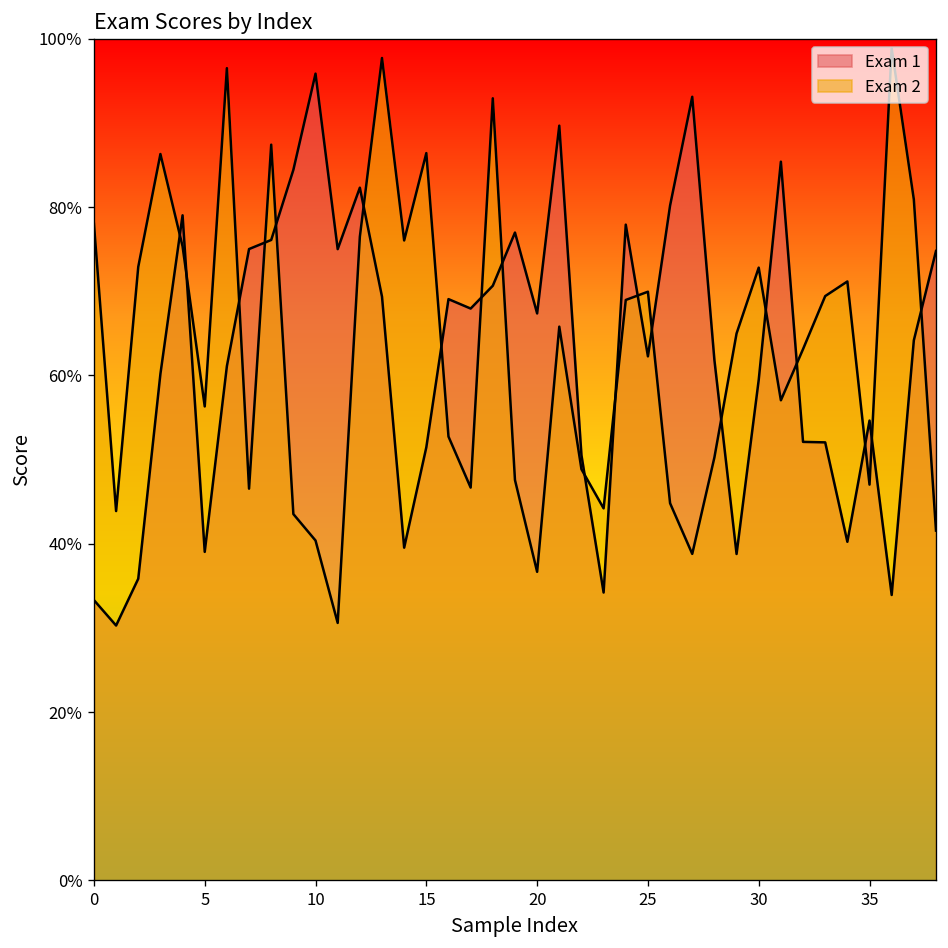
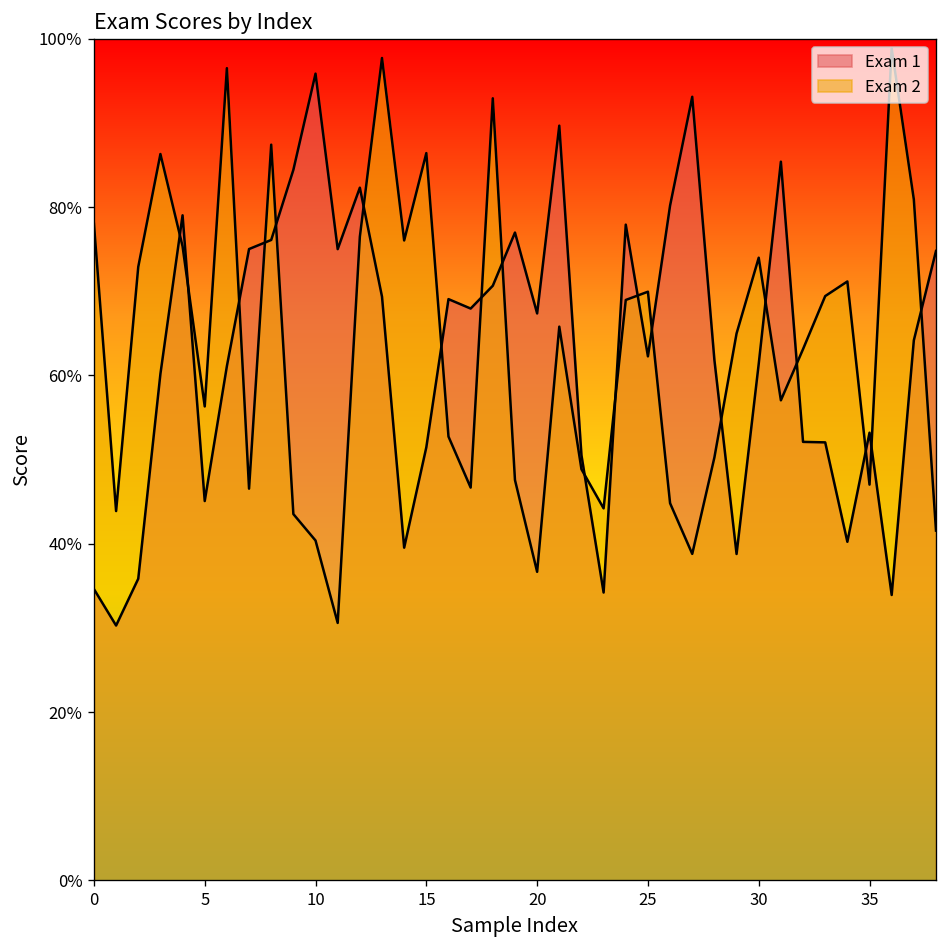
Exam 1, 0: 33% -> 35%
Exam 1, 5: 39% -> 45%
Exam 1, 30: 59% -> 61%
Exam 2, 30: 73% -> 74%
Exam 1, 35: 55% -> 53%
